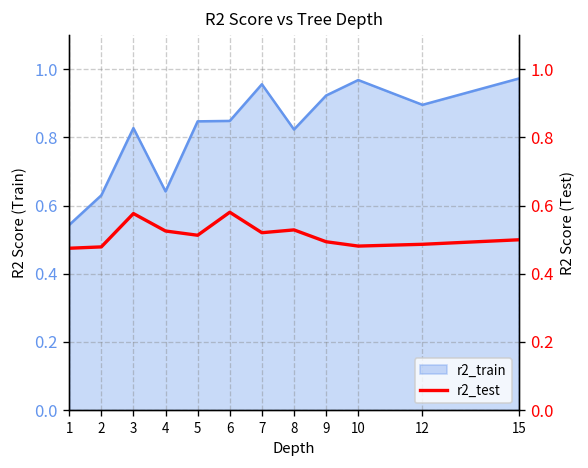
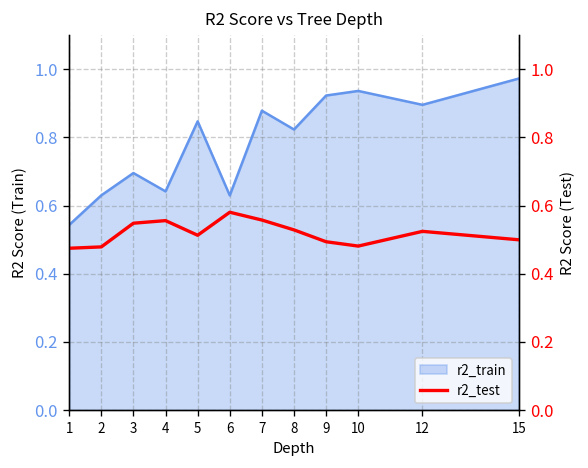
r2_train, 3: 0.83 -> 0.70
r2_train, 6: 0.85 -> 0.63
r2_train, 7: 0.96 -> 0.88
r2_train, 10: 0.97 -> 0.94
r2_test, 3: 0.58 -> 0.55
r2_test, 4: 0.53 -> 0.56
r2_test, 7: 0.52 -> 0.56
r2_test, 12: 0.49 -> 0.52
